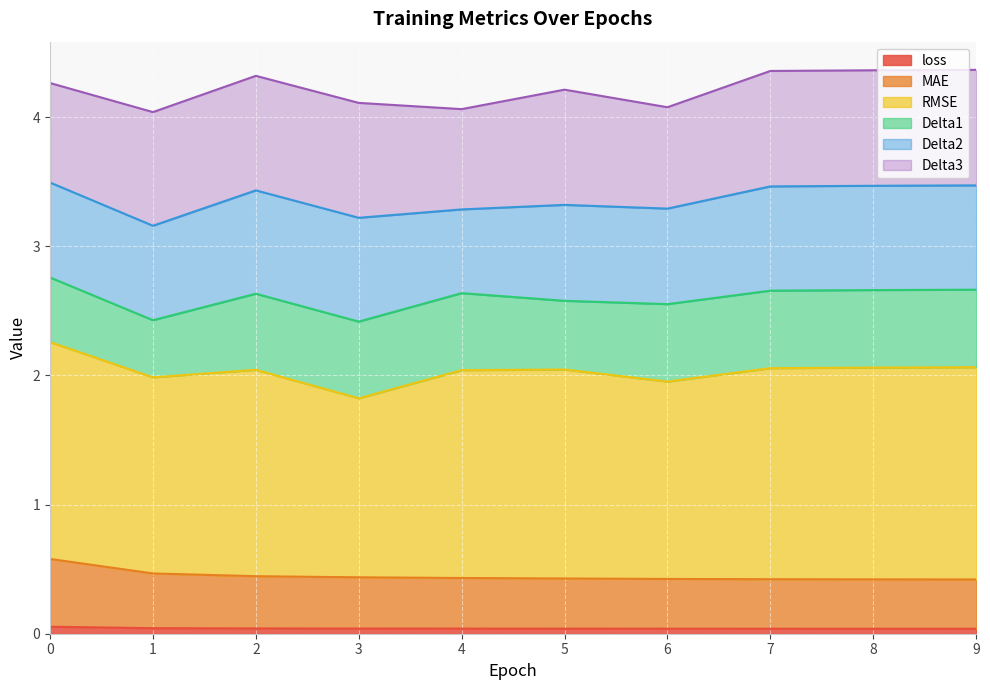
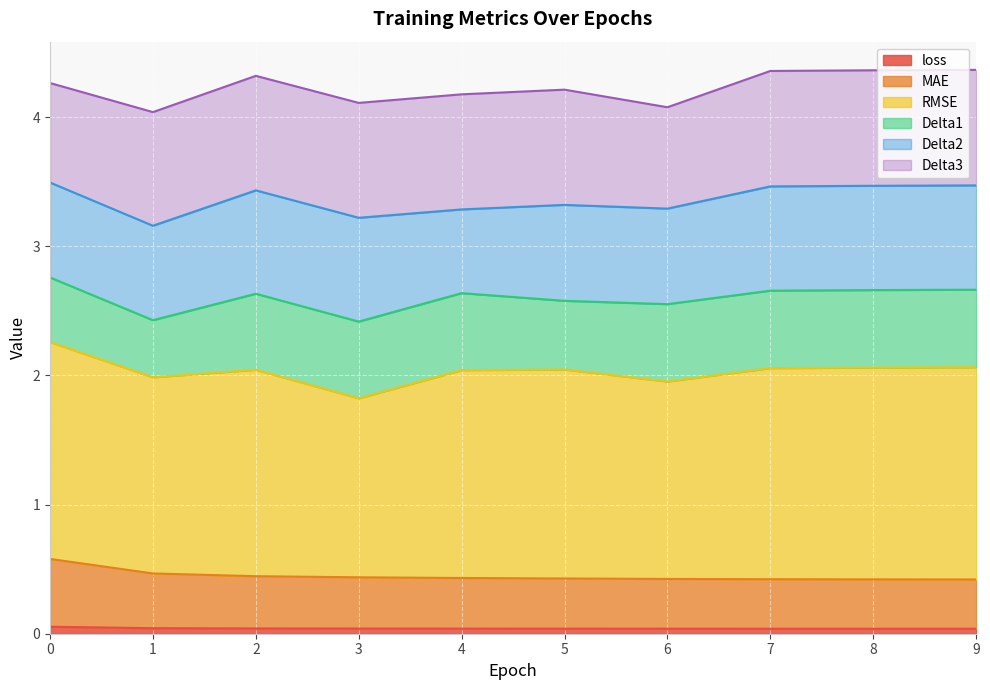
Delta3, 4: 0.78 -> 0.89
